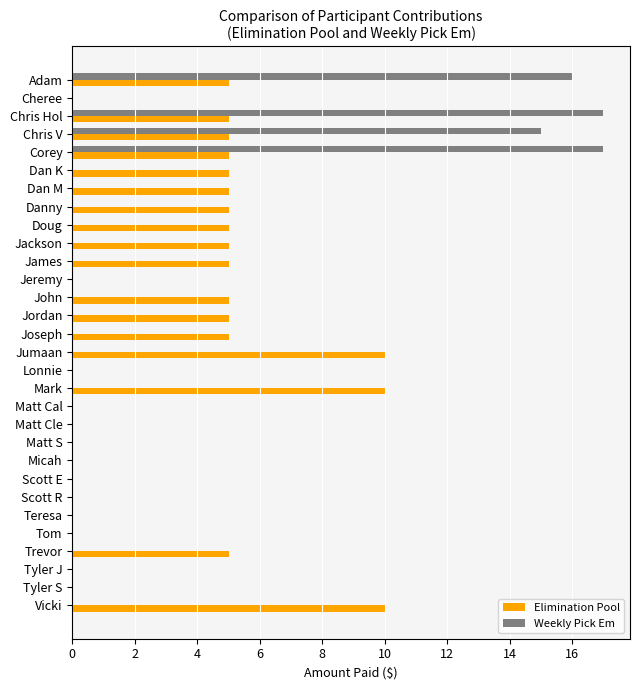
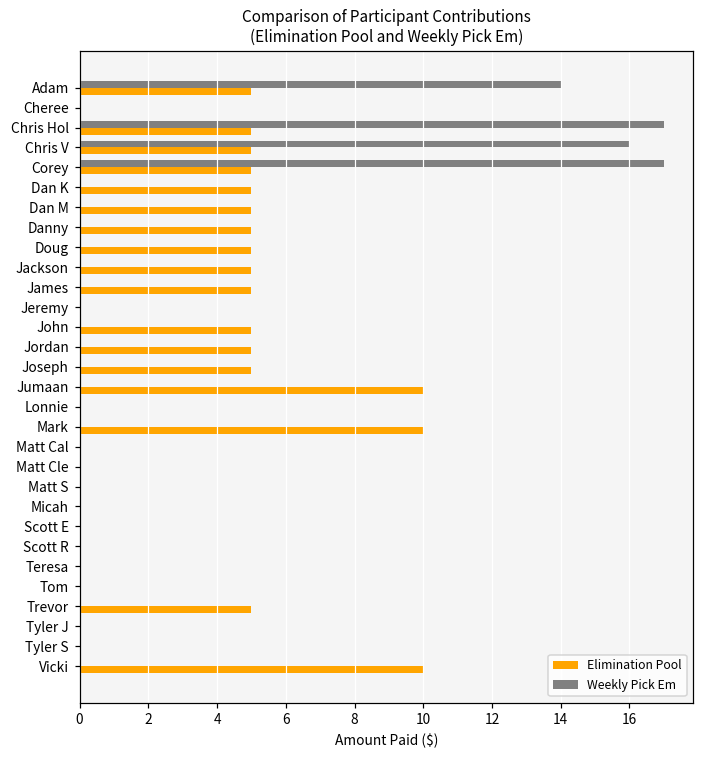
Weekly Pick Em, Adam: 16 -> 14
Weekly Pick Em, Chris V: 15 -> 16
